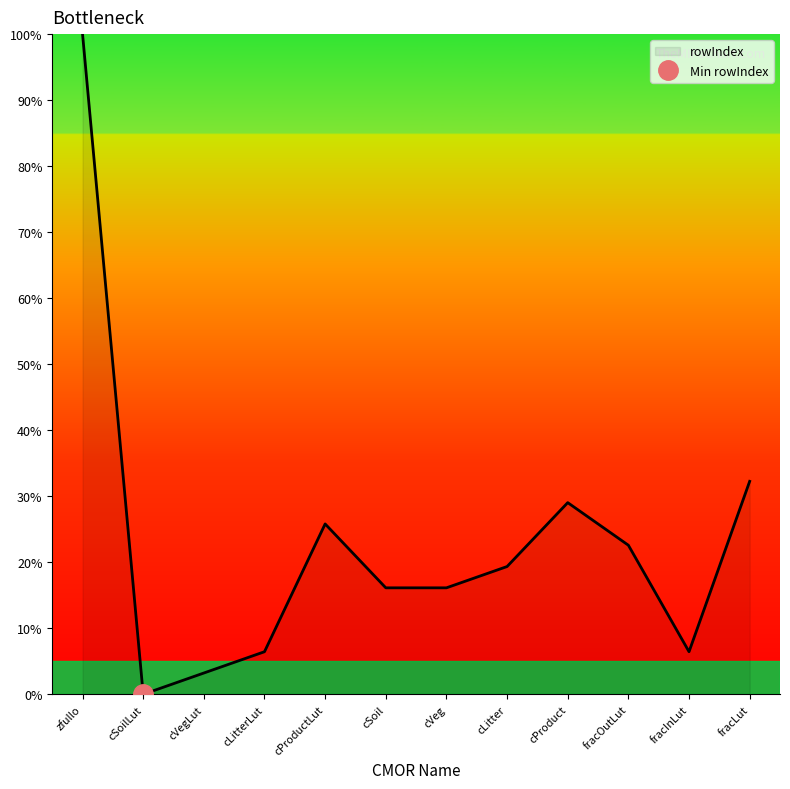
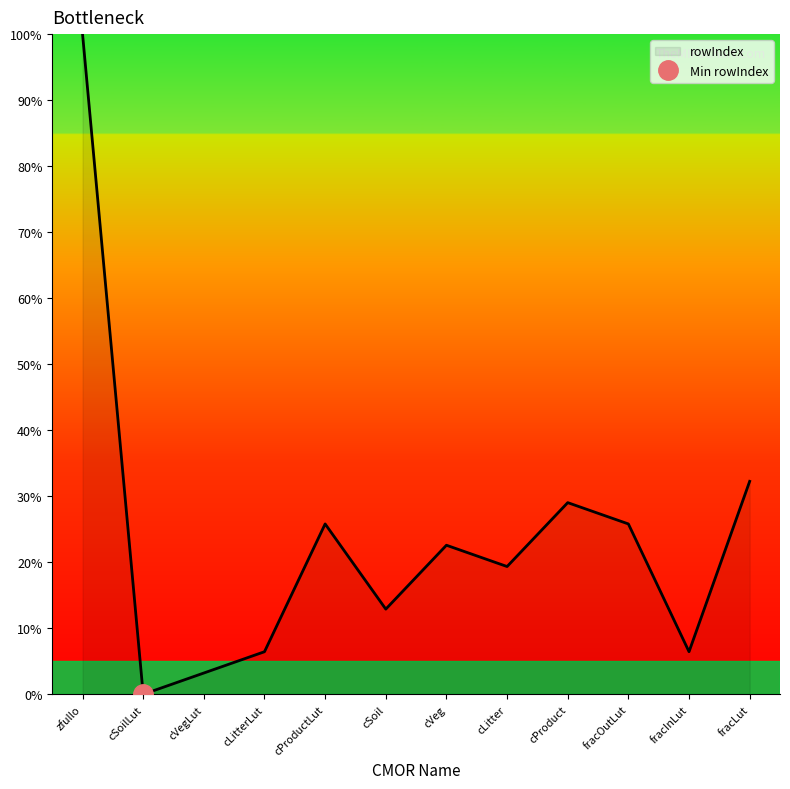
rowIndex, cSoil: 16% -> 13%
rowIndex, cVeg: 16% -> 23%
rowIndex, fracOutLut: 23% -> 26%
